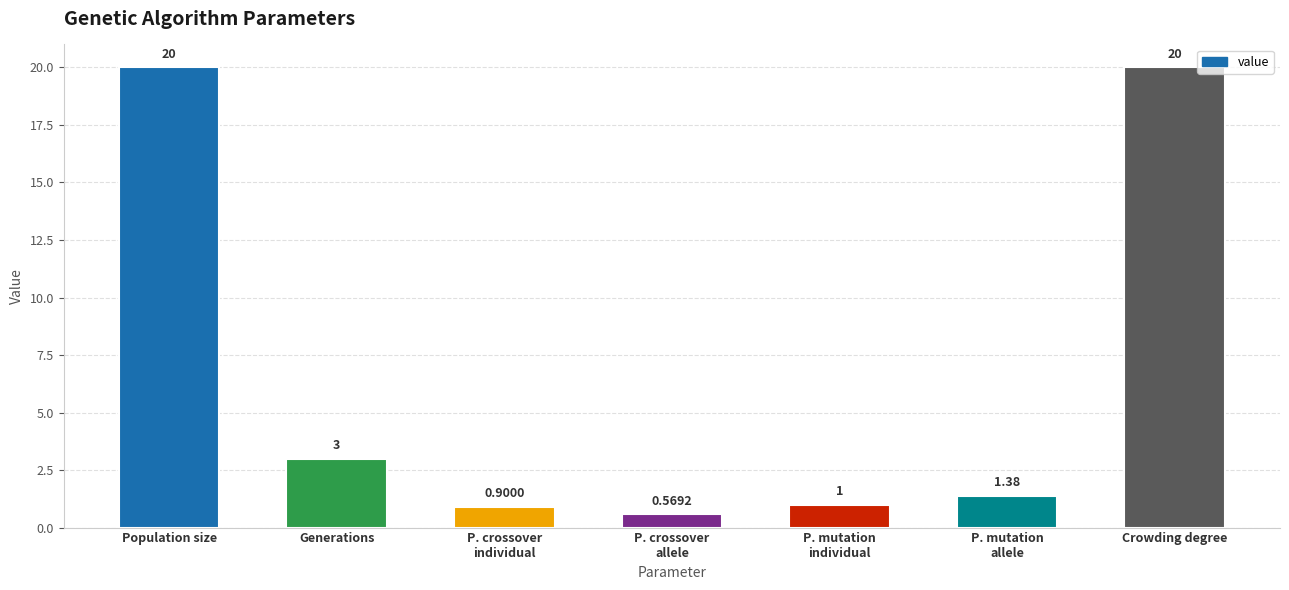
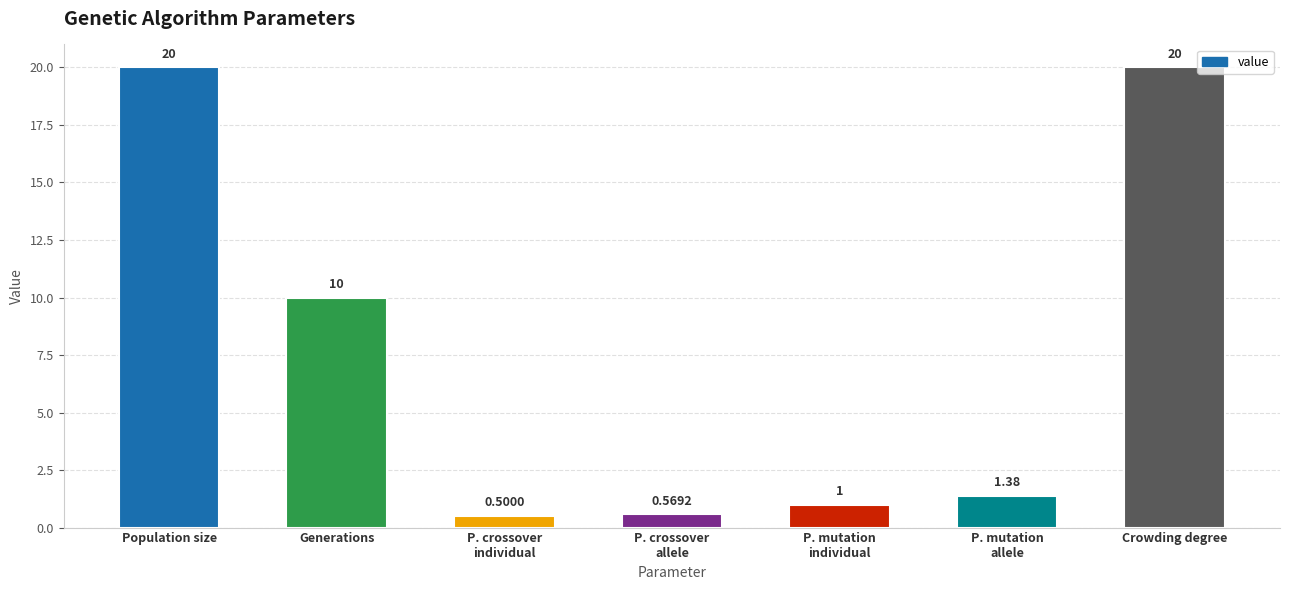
Generations: 3 -> 10
P. crossover individual: 0.9000 -> 0.5000
